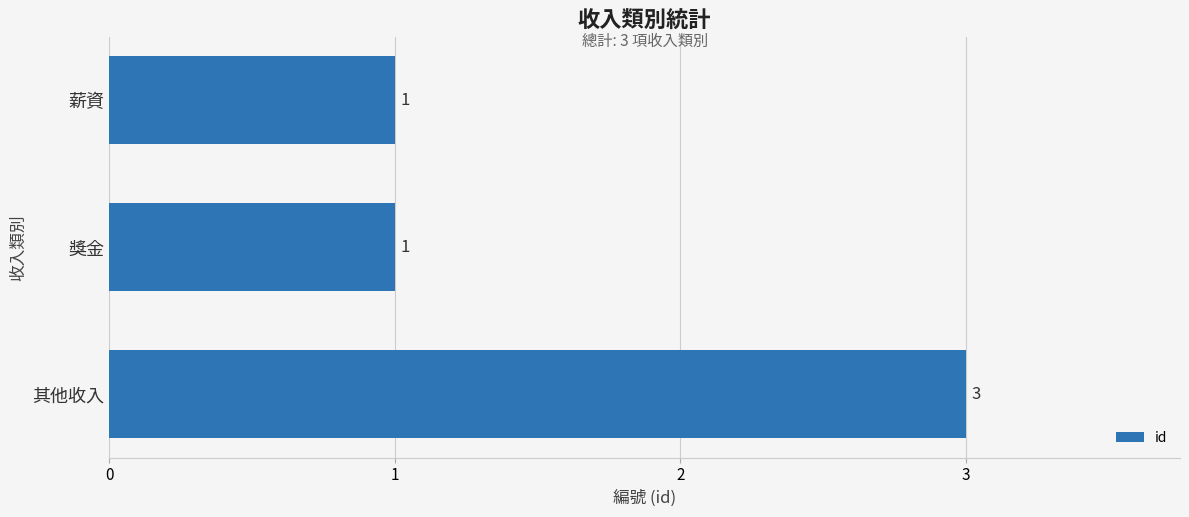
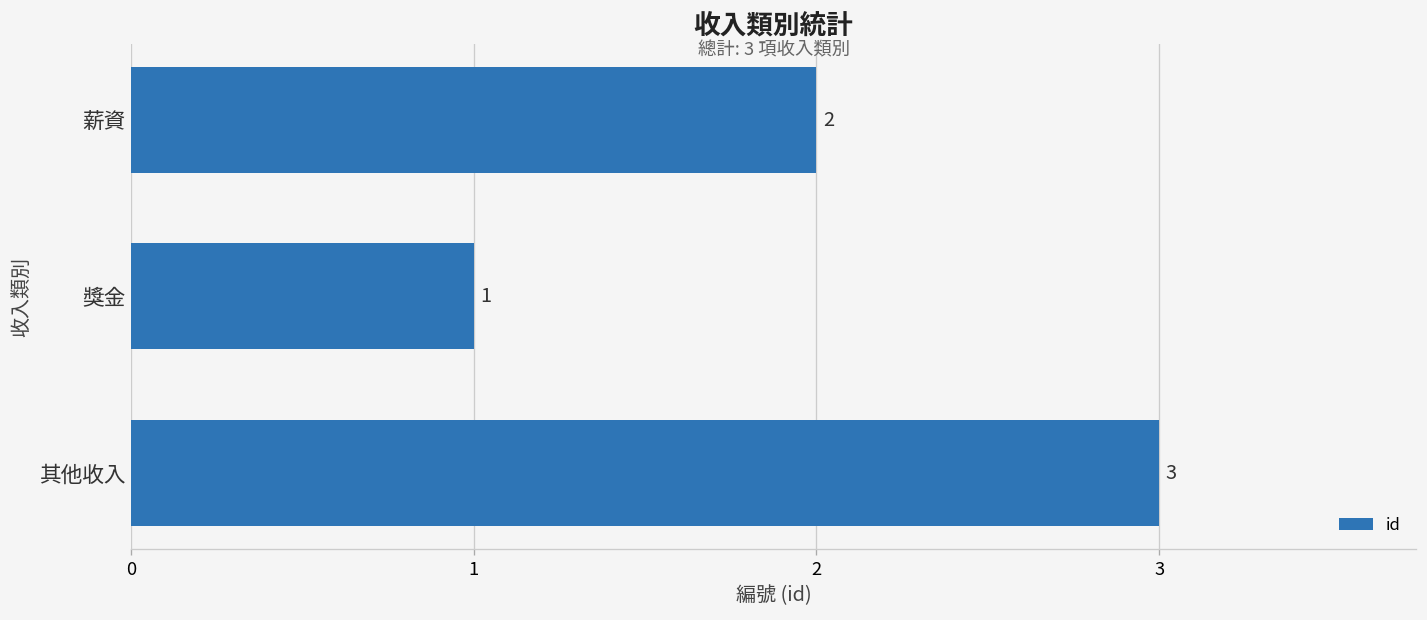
薪資: 1 -> 2
